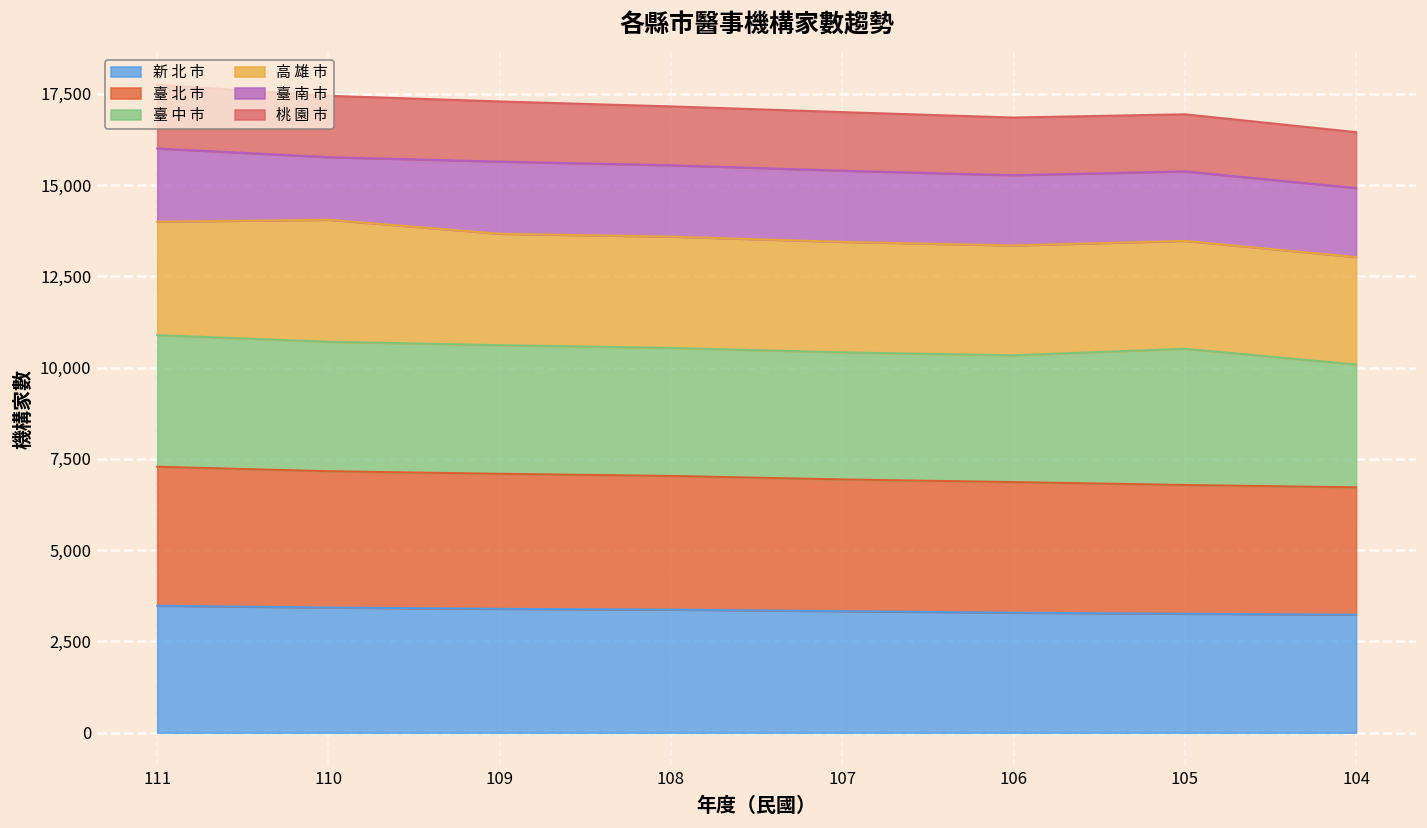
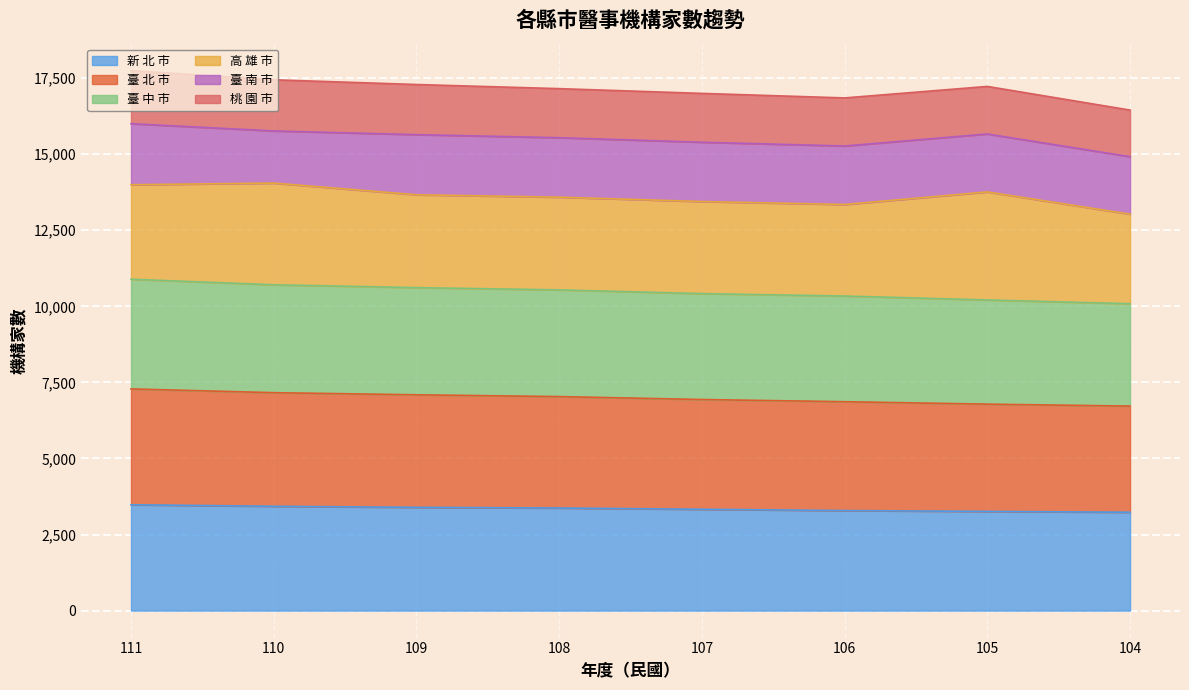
臺 中 市, 105: 3,700 -> 3,400
高 雄 市, 105: 3,000 -> 3,600
